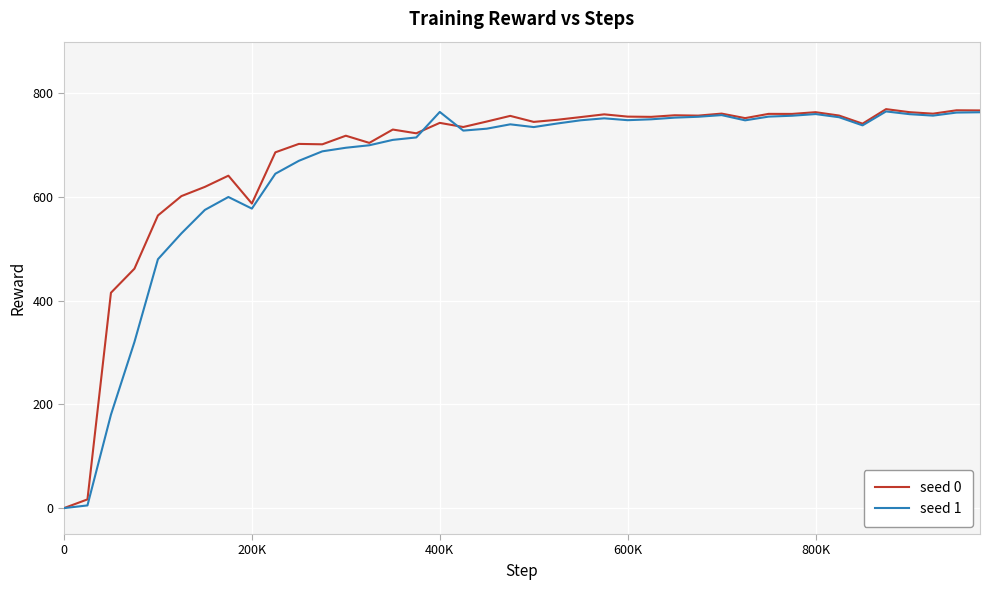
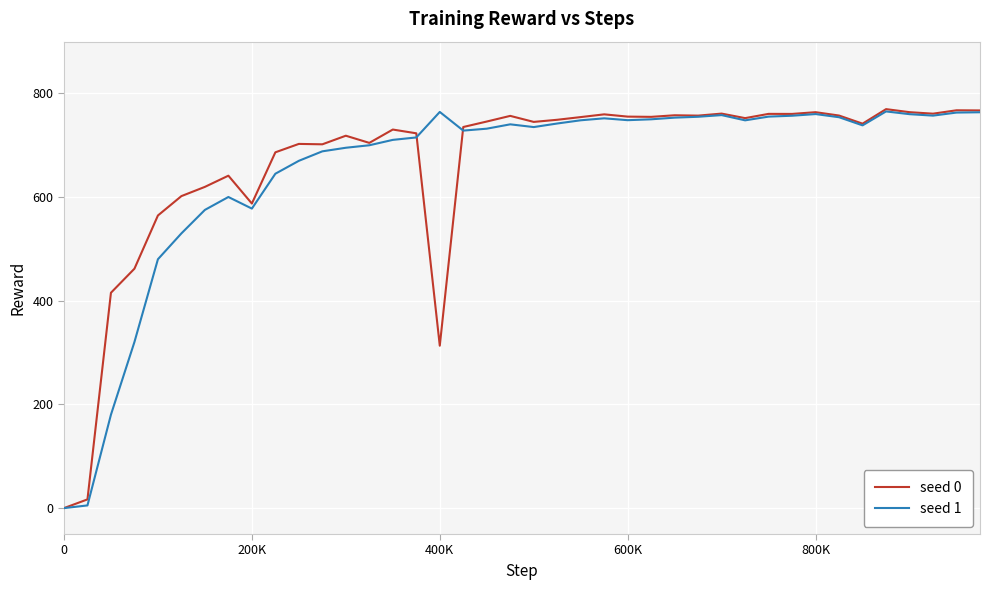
seed 0, 400K: 740 -> 310
